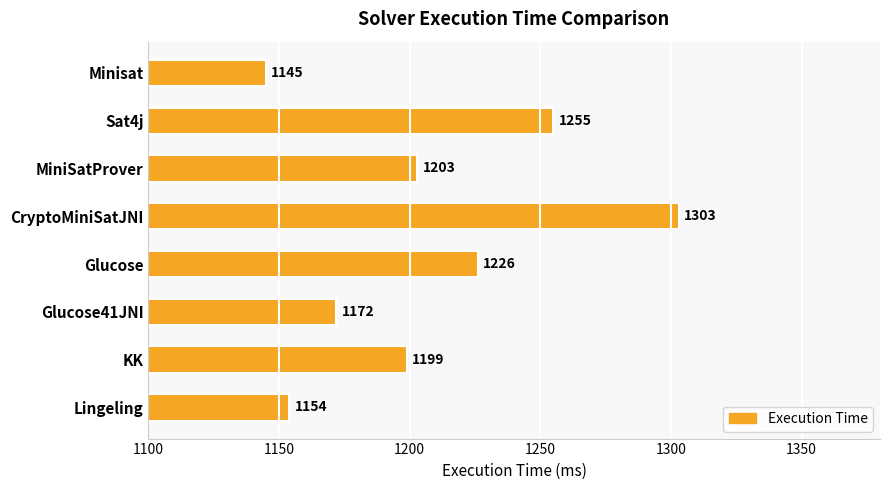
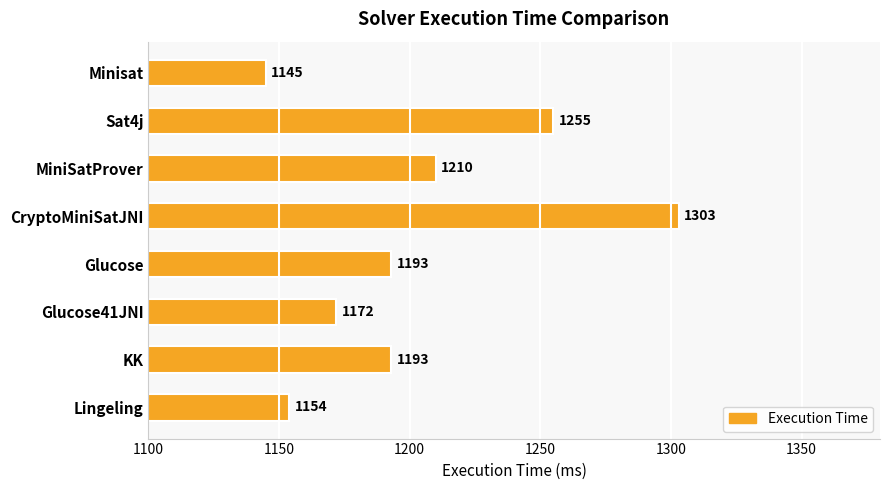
MiniSatProver: 1203 -> 1210
Glucose: 1226 -> 1193
KK: 1199 -> 1193
